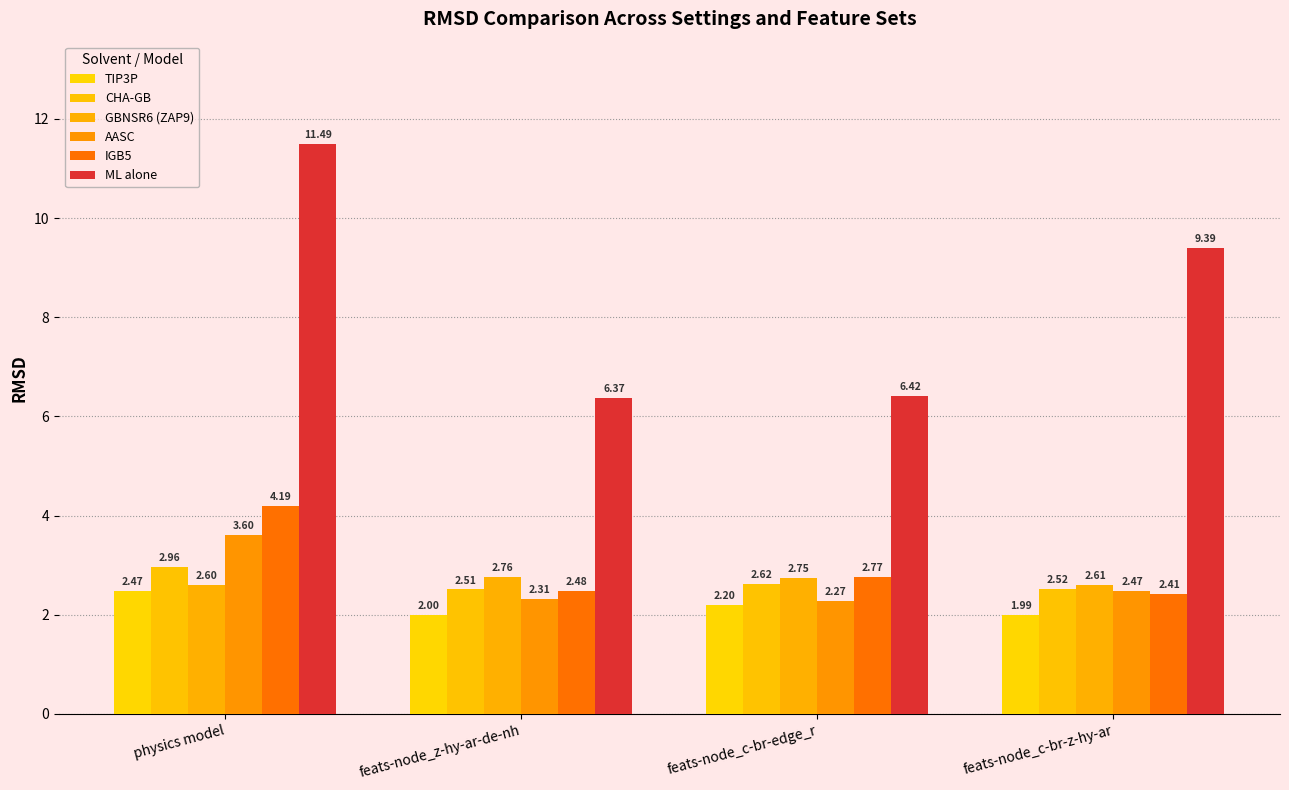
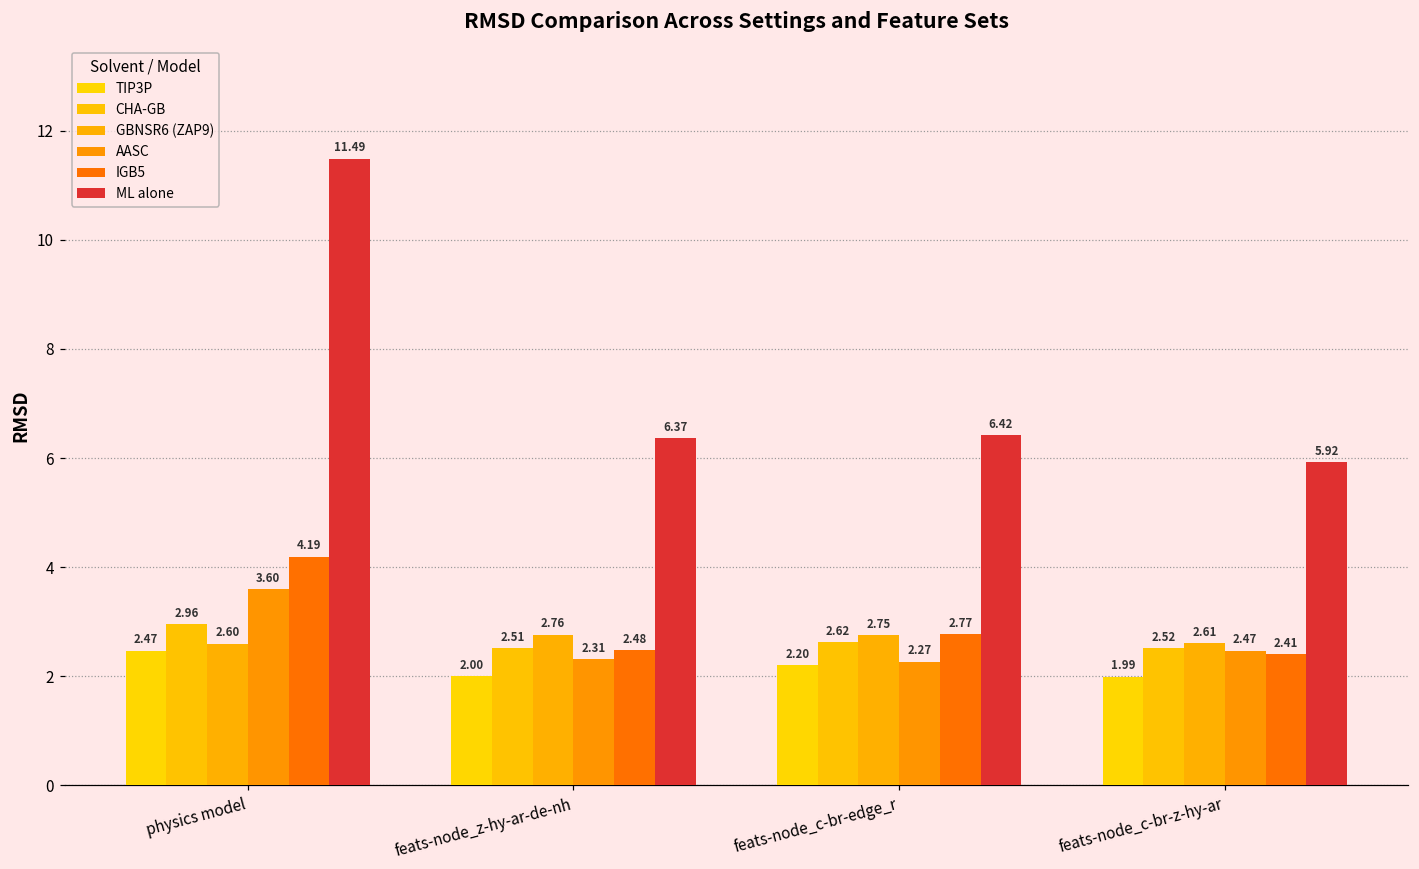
ML alone, feats-node_c-br-z-hy-ar: 9.39 -> 5.92
